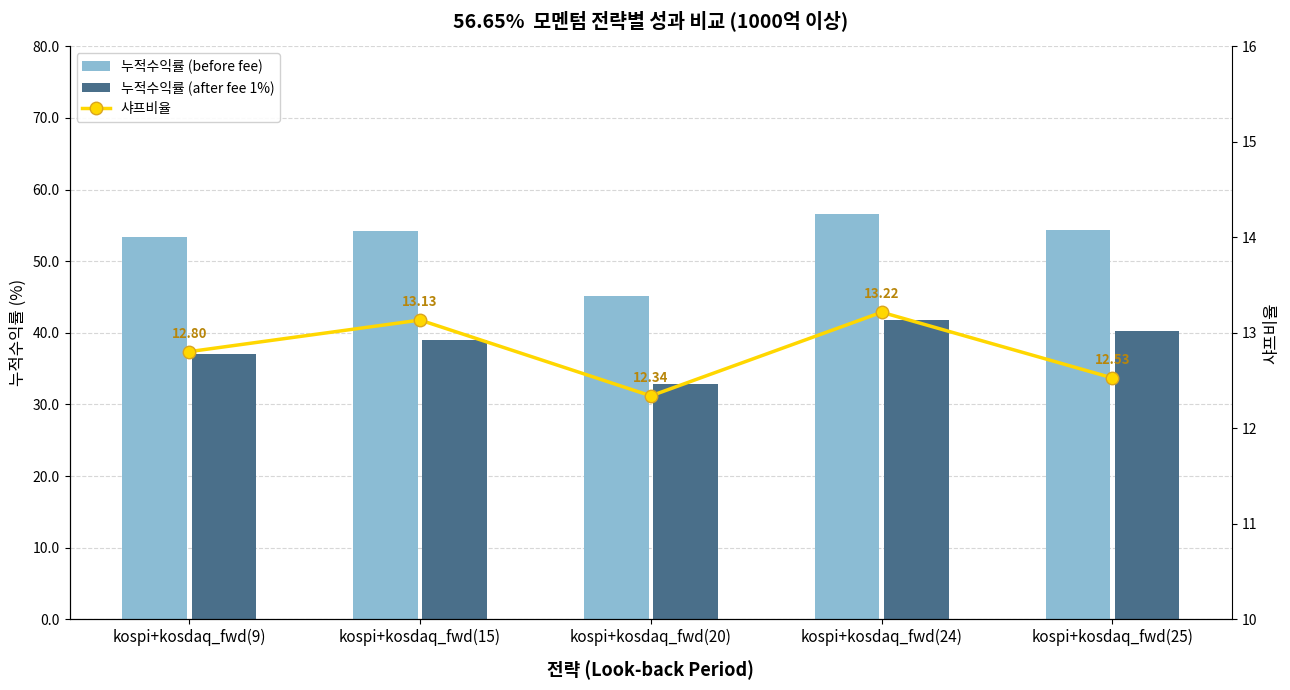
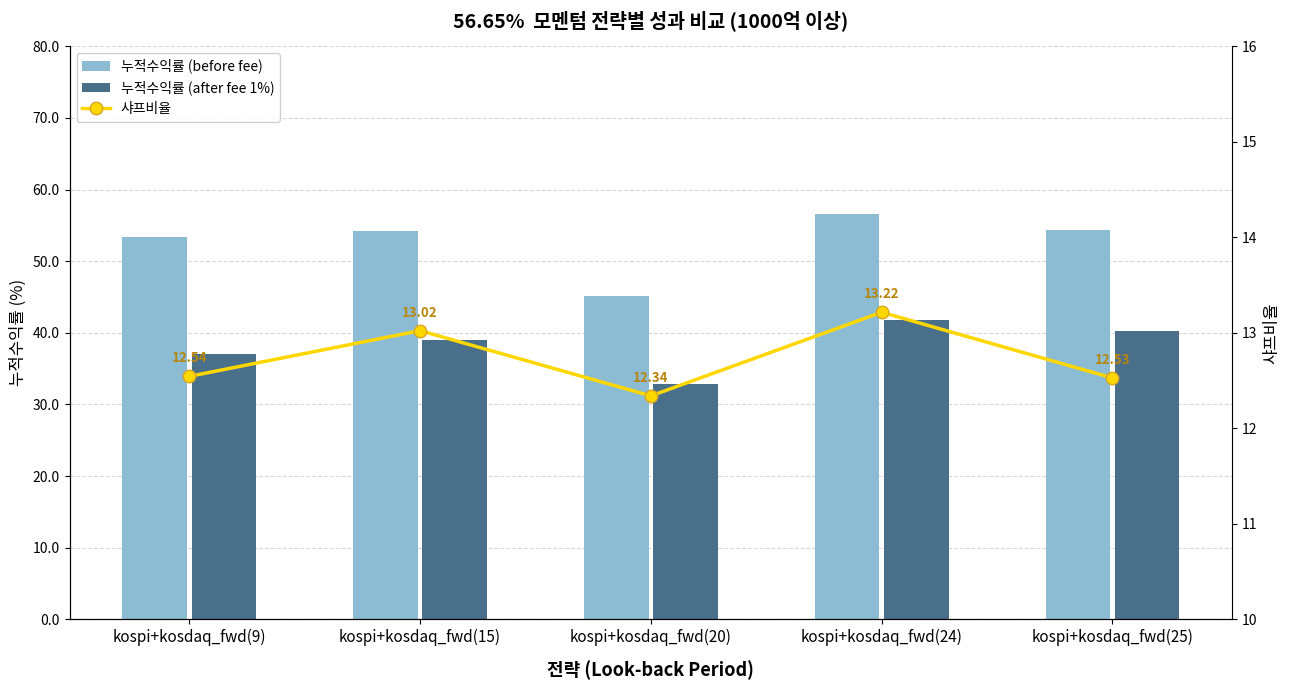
샤프비율, kospi+kosdaq_fwd(9): 12.80 -> 12.54
샤프비율, kospi+kosdaq_fwd(15): 13.13 -> 13.02
